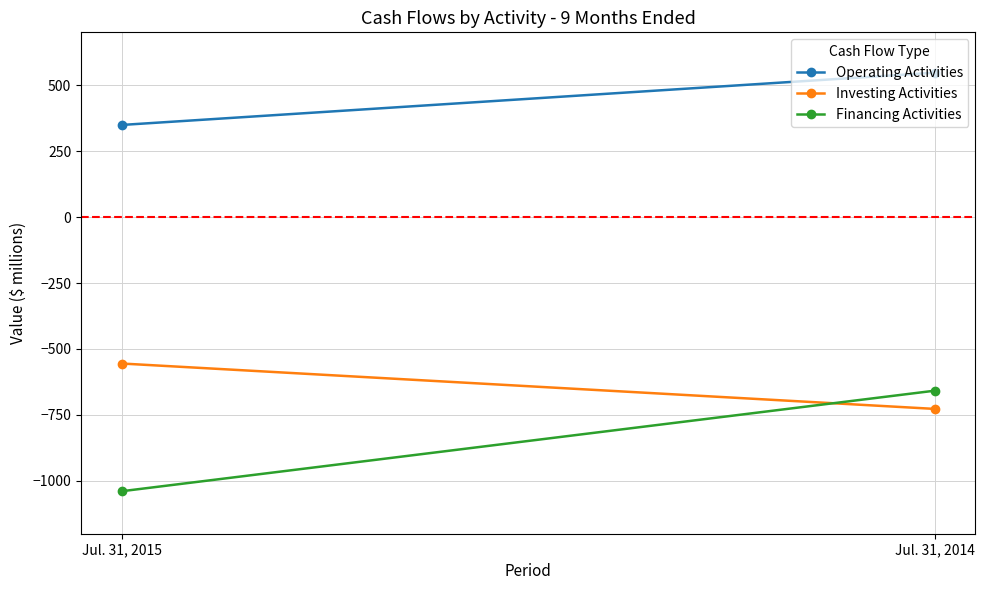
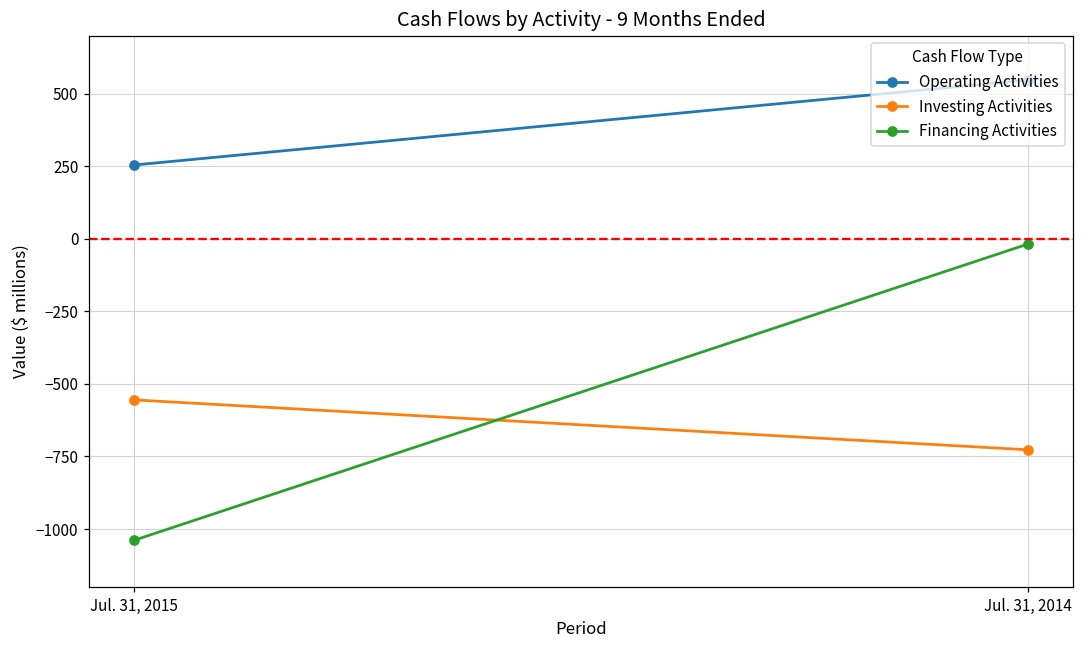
Operating Activities, Jul. 31, 2015: 350 -> 250
Financing Activities, Jul. 31, 2014: -660 -> -20
